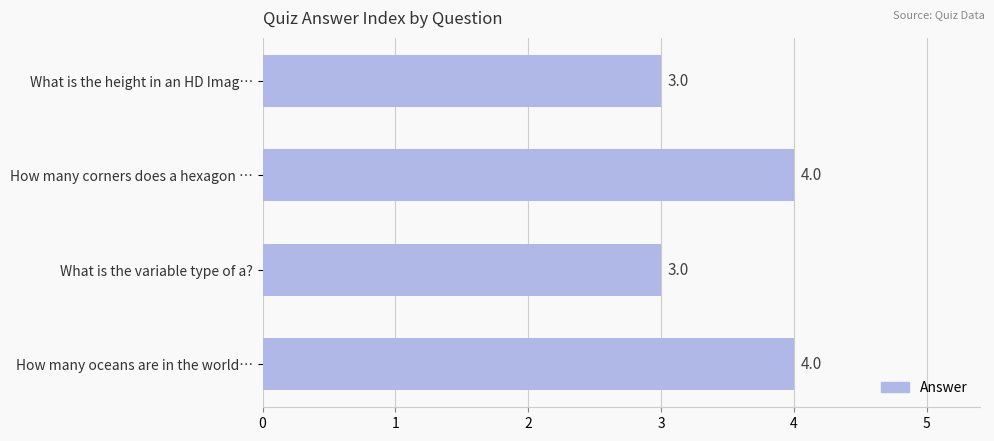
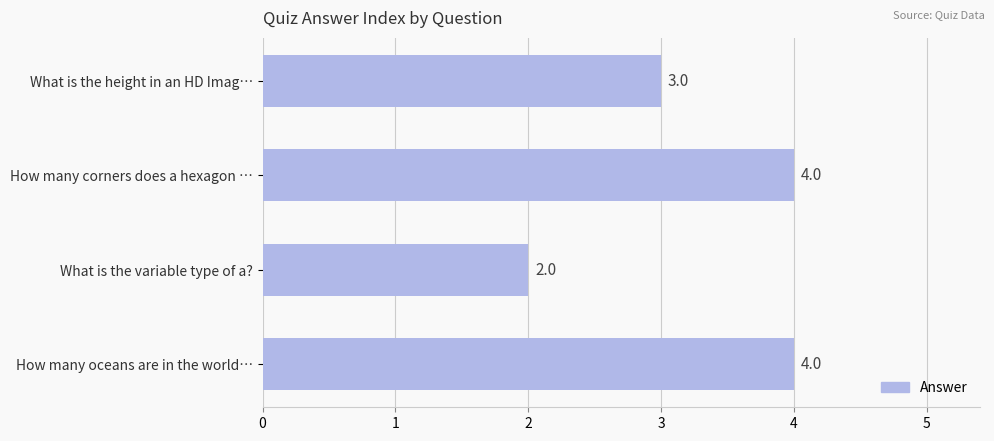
What is the variable type of a?: 3.0 -> 2.0
